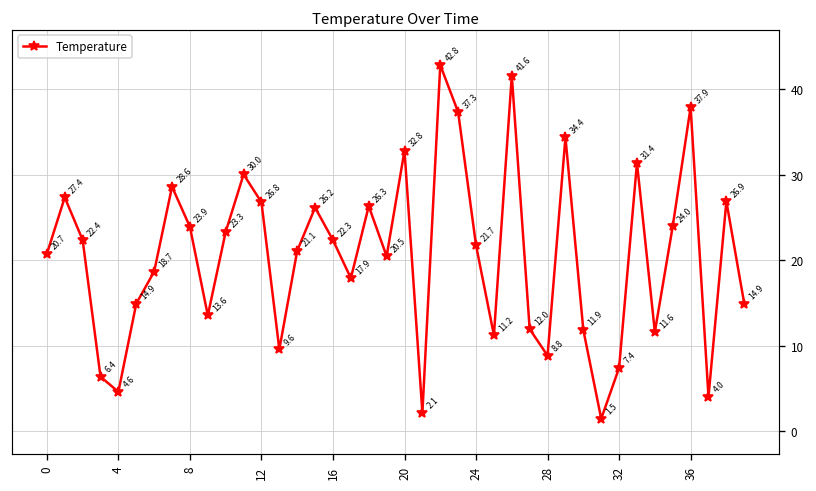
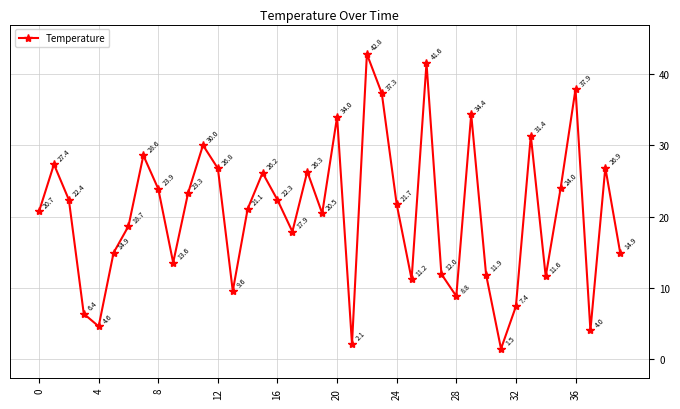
20: 32.8 -> 34.0
